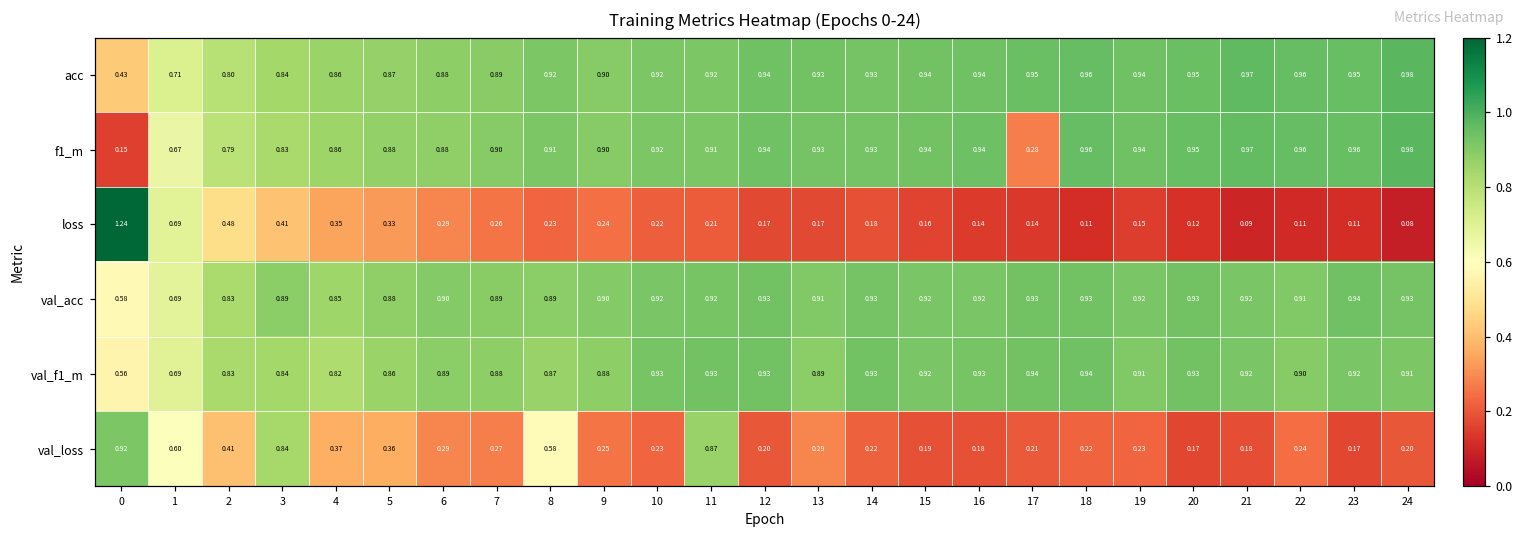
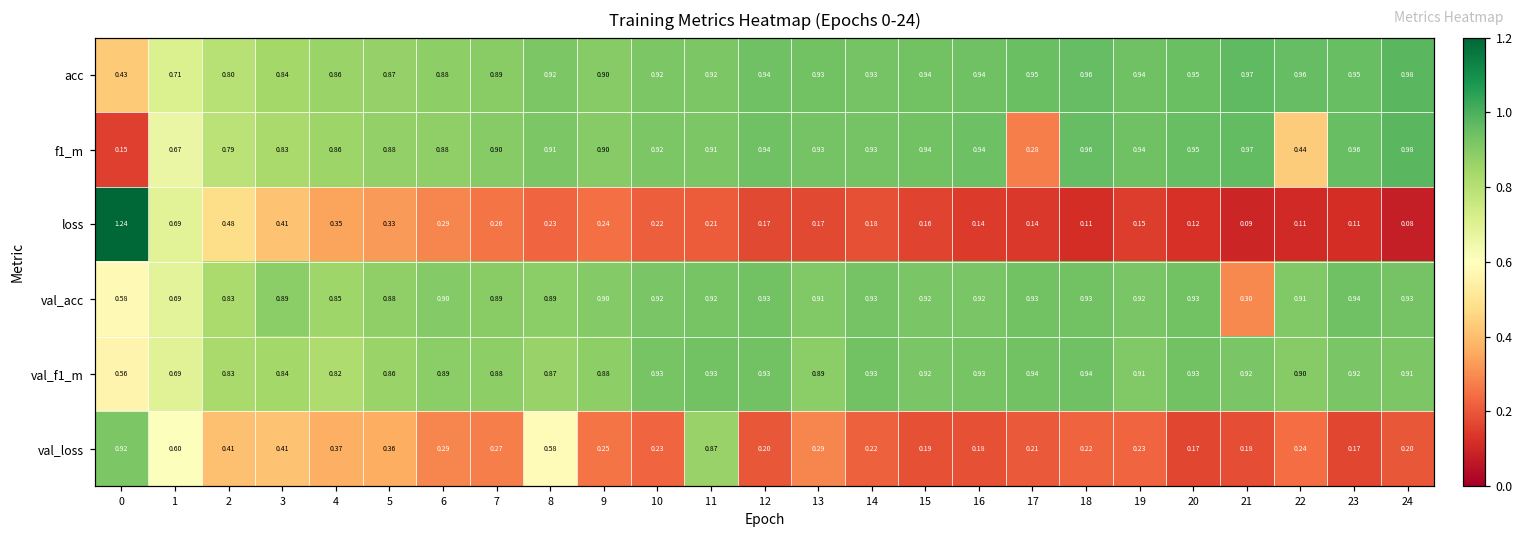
f1_m, 22: 0.96 -> 0.44
val_acc, 21: 0.92 -> 0.30
val_loss, 3: 0.84 -> 0.41
